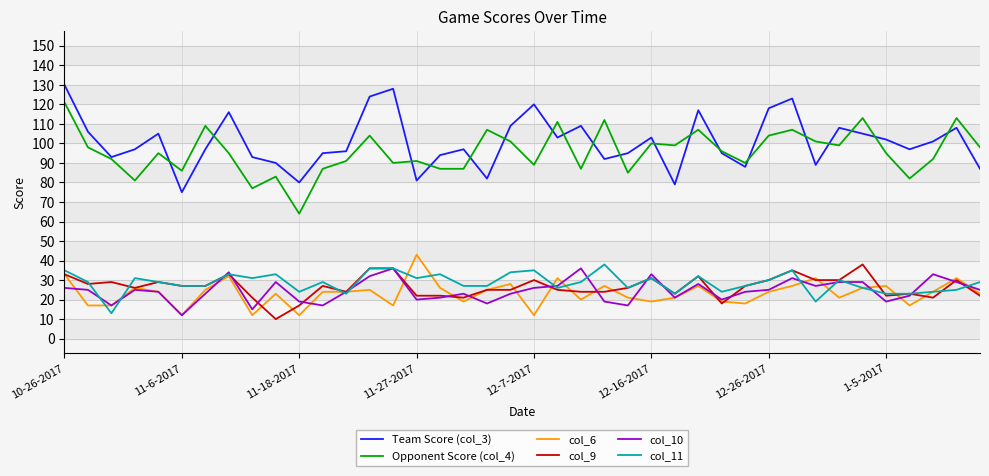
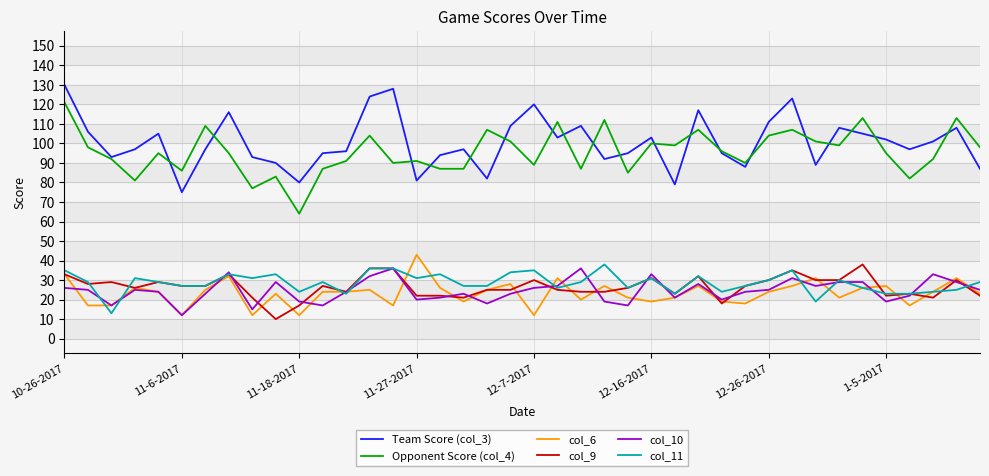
Team Score (col_3), 12-26-2017: 118 -> 111
